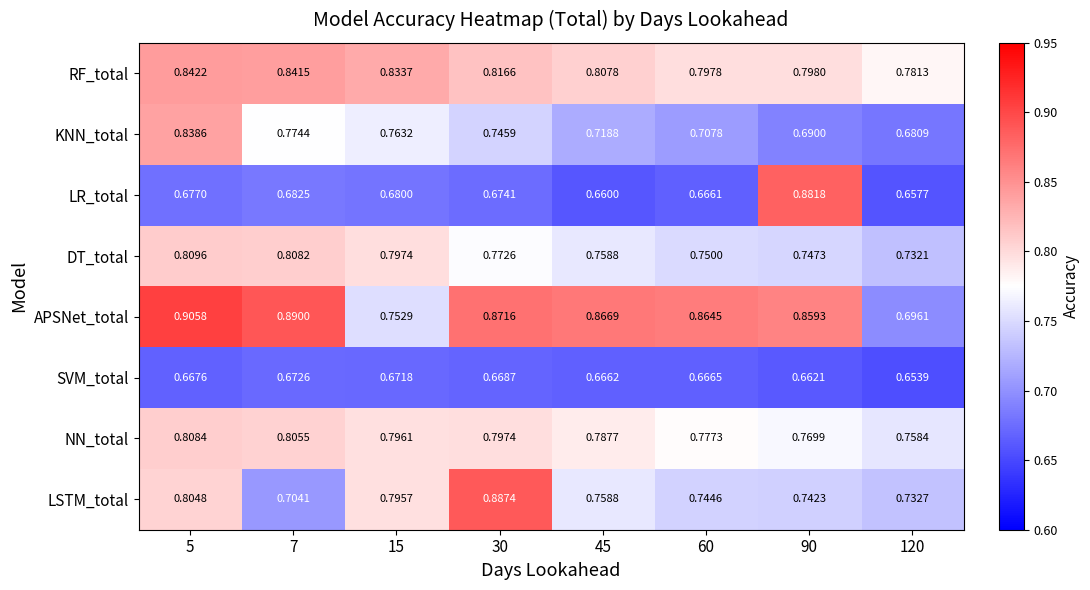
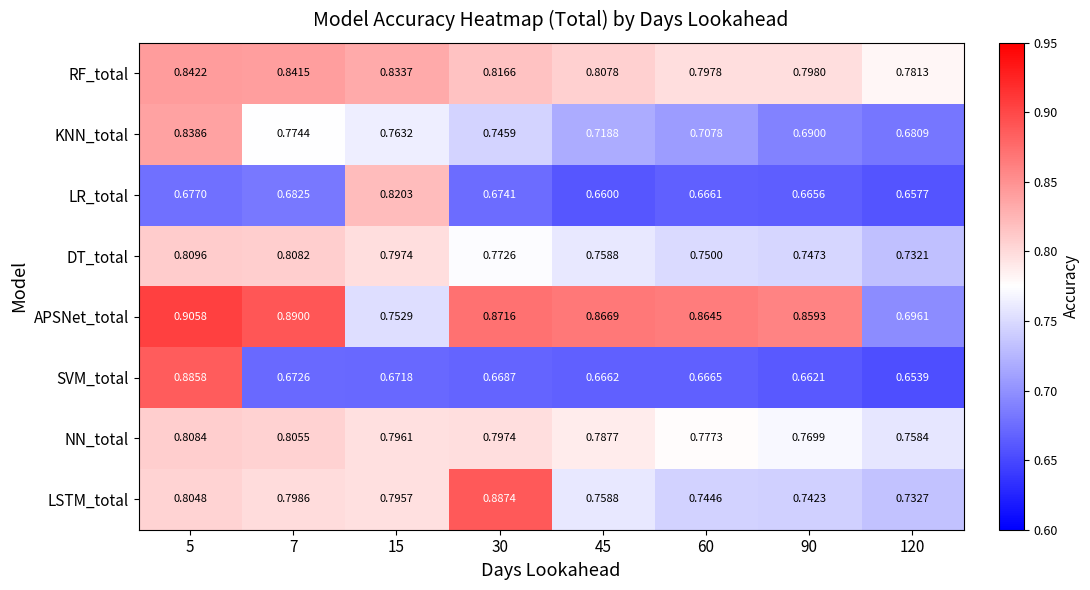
LR_total, 15: 0.6800 -> 0.8203
LR_total, 90: 0.8818 -> 0.6656
SVM_total, 5: 0.6676 -> 0.8858
LSTM_total, 7: 0.7041 -> 0.7986
